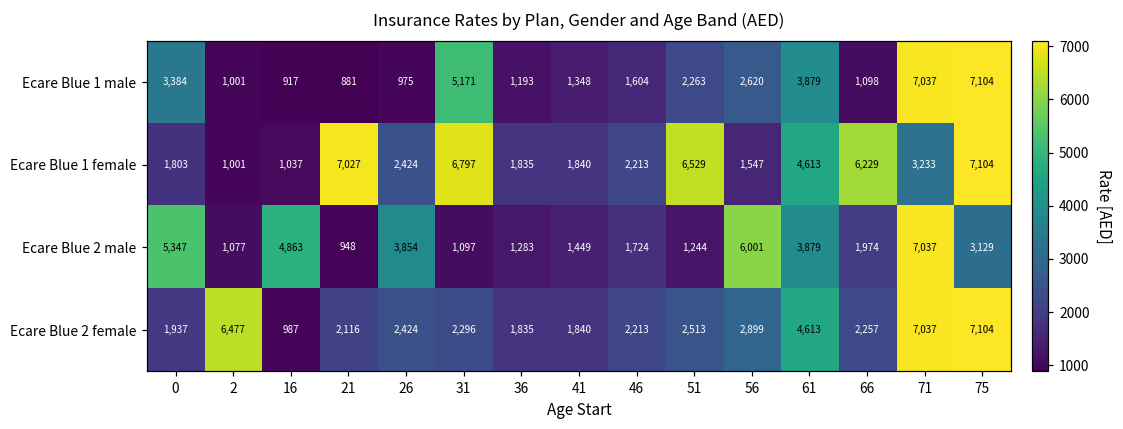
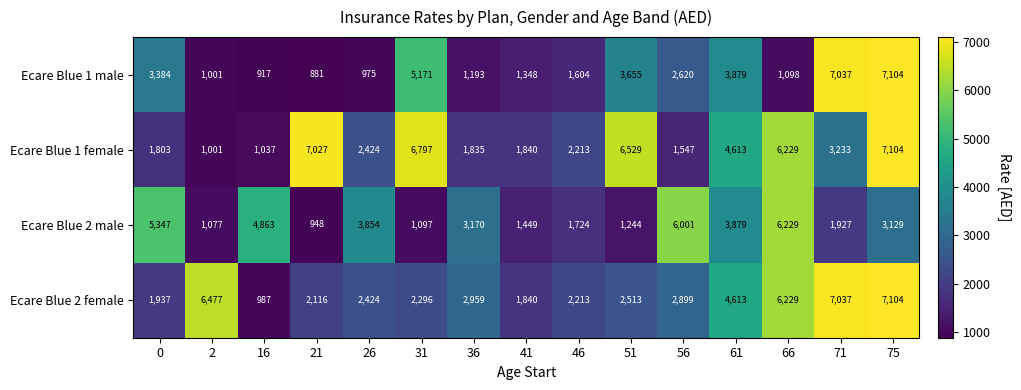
Ecare Blue 1 male, 51: 2,263 -> 3,655
Ecare Blue 2 male, 36: 1,283 -> 3,170
Ecare Blue 2 male, 66: 1,974 -> 6,229
Ecare Blue 2 male, 71: 7,037 -> 1,927
Ecare Blue 2 female, 36: 1,835 -> 2,959
Ecare Blue 2 female, 66: 2,257 -> 6,229
